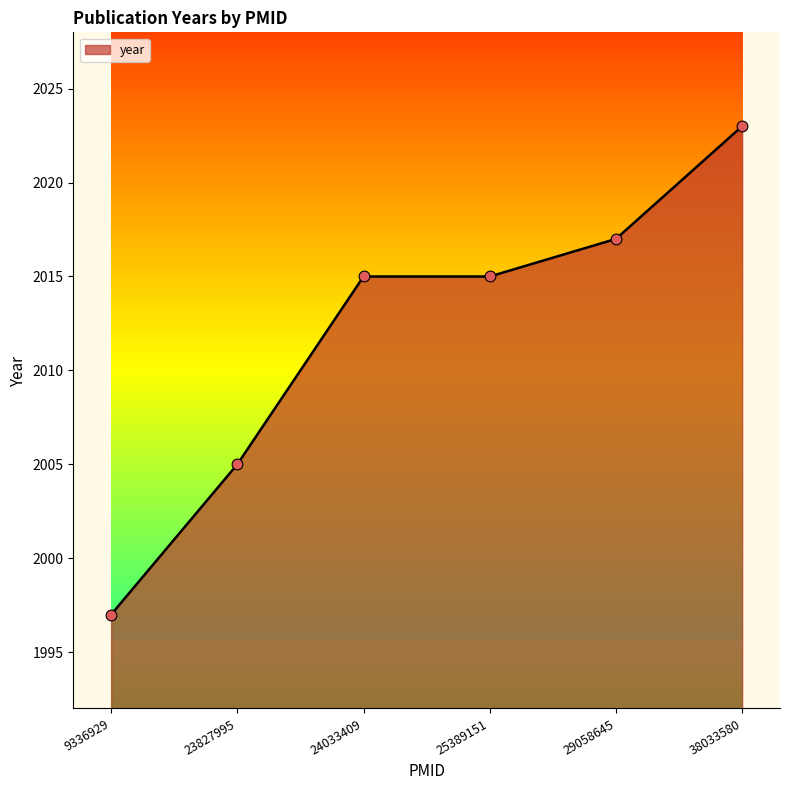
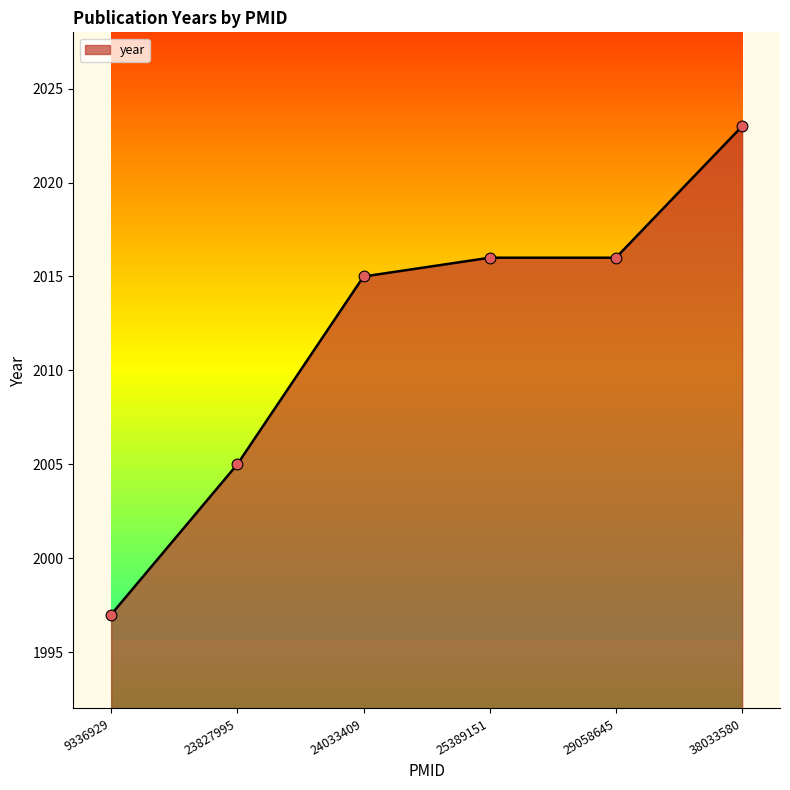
25389151: 2015 -> 2016
29058645: 2017 -> 2016
